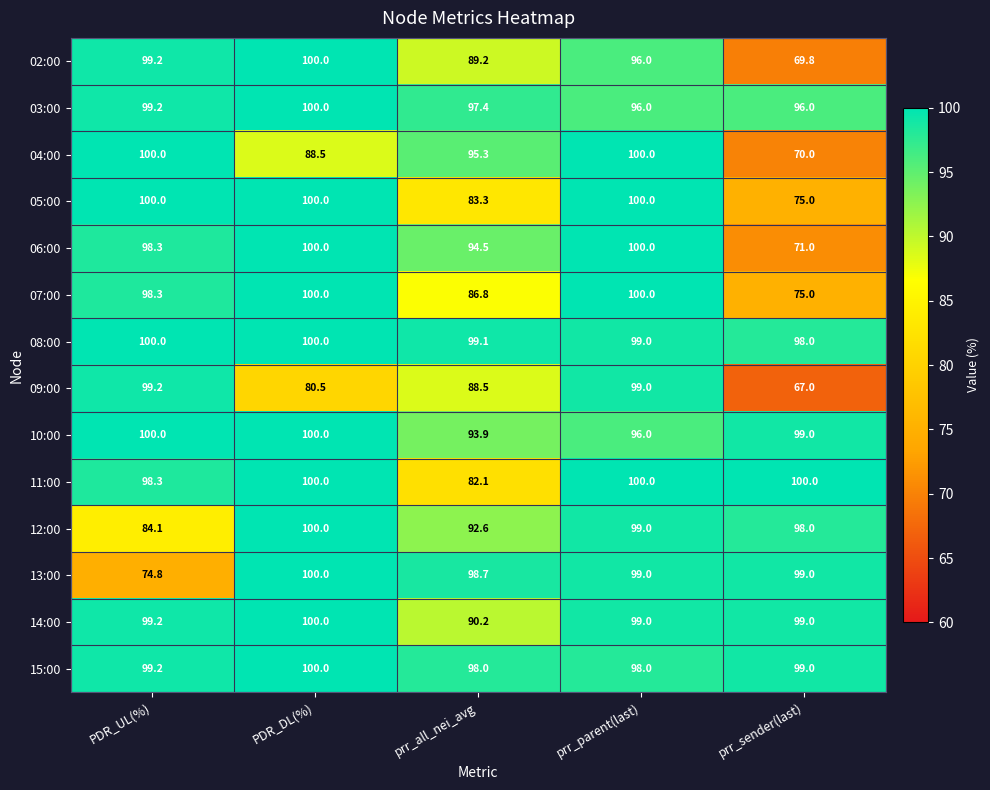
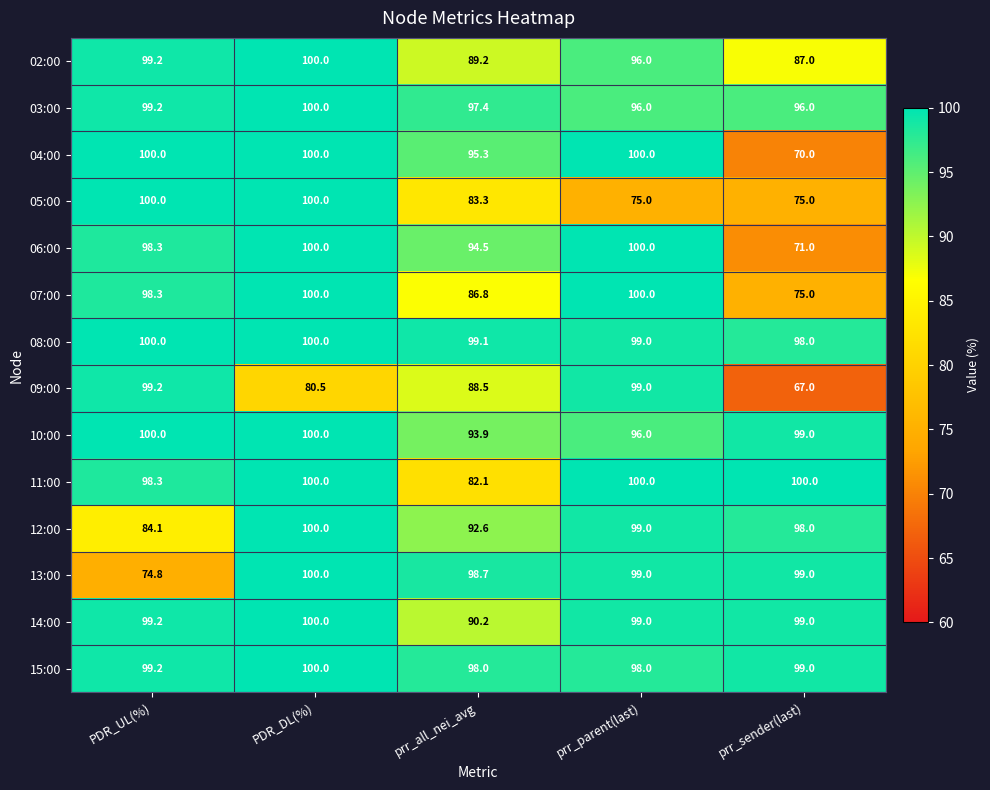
02:00, prr_sender(last): 69.8 -> 87.0
04:00, PDR_DL(%): 88.5 -> 100.0
05:00, prr_parent(last): 100.0 -> 75.0
